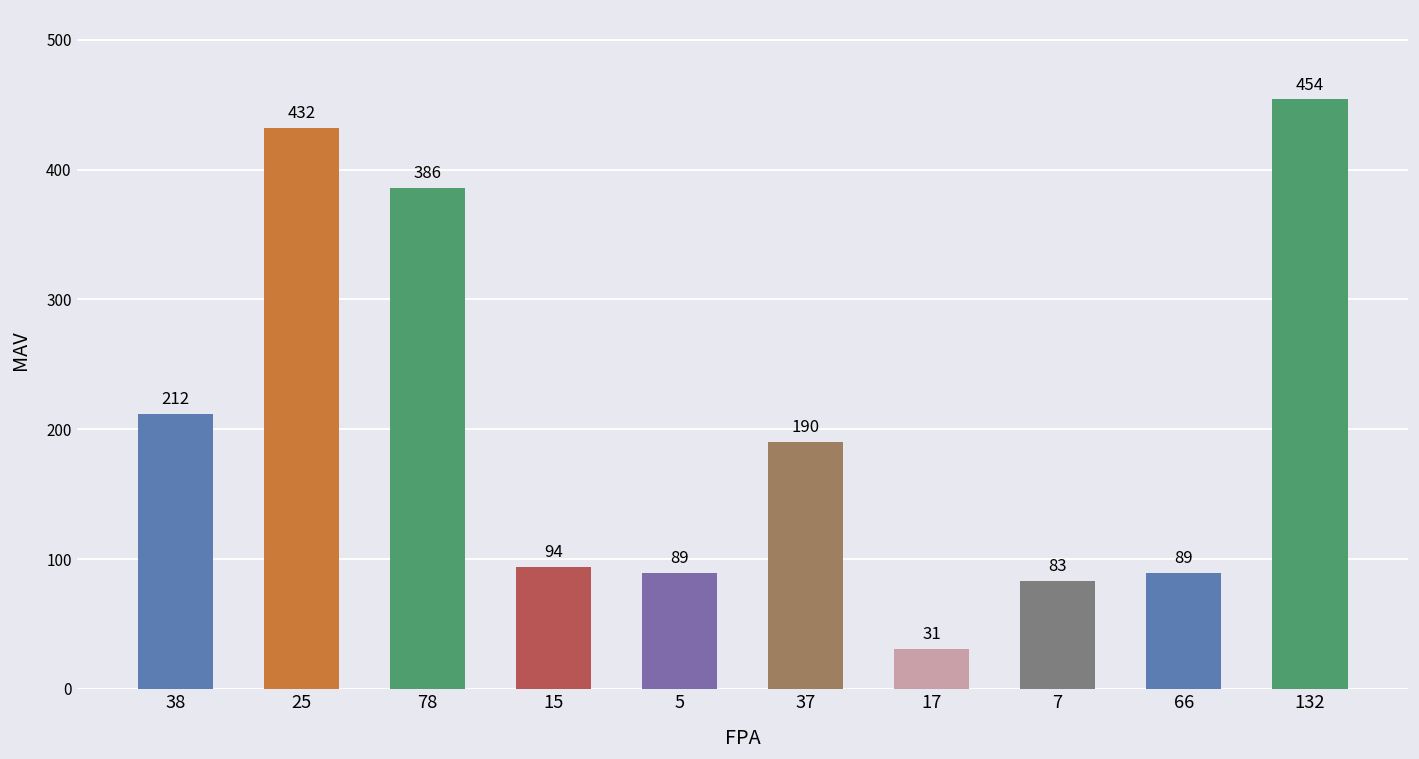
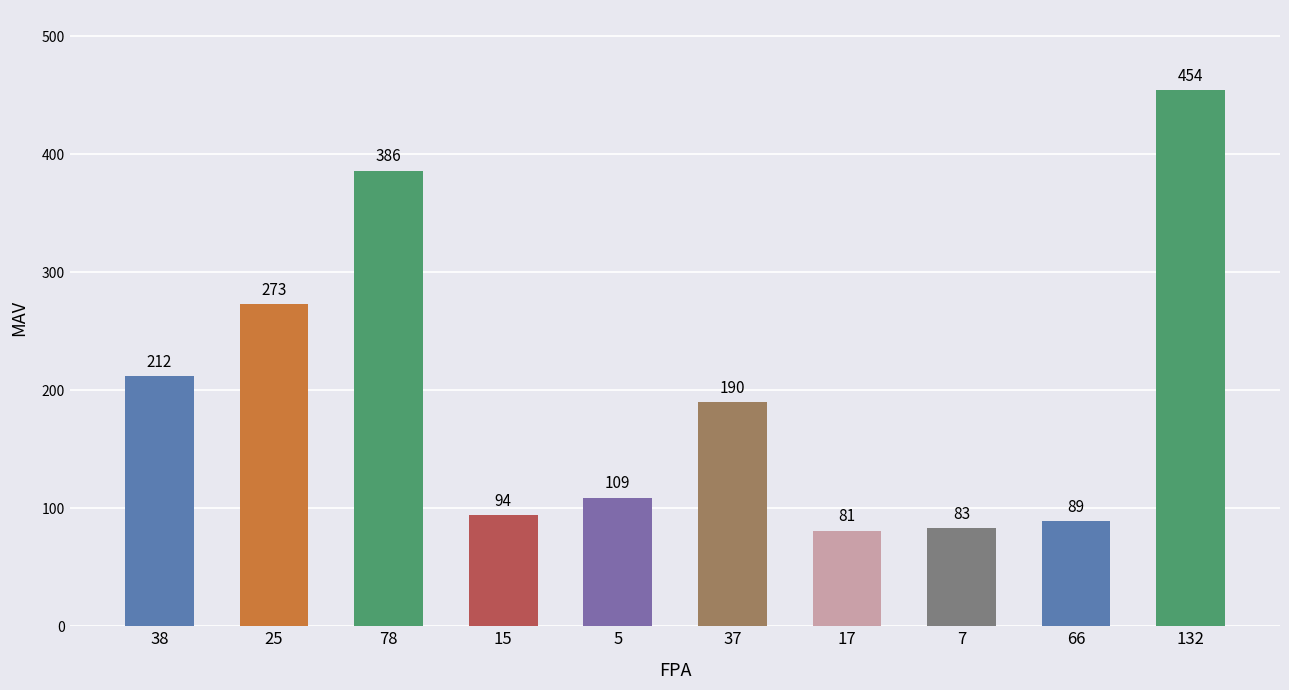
25: 432 -> 273
5: 89 -> 109
17: 31 -> 81
